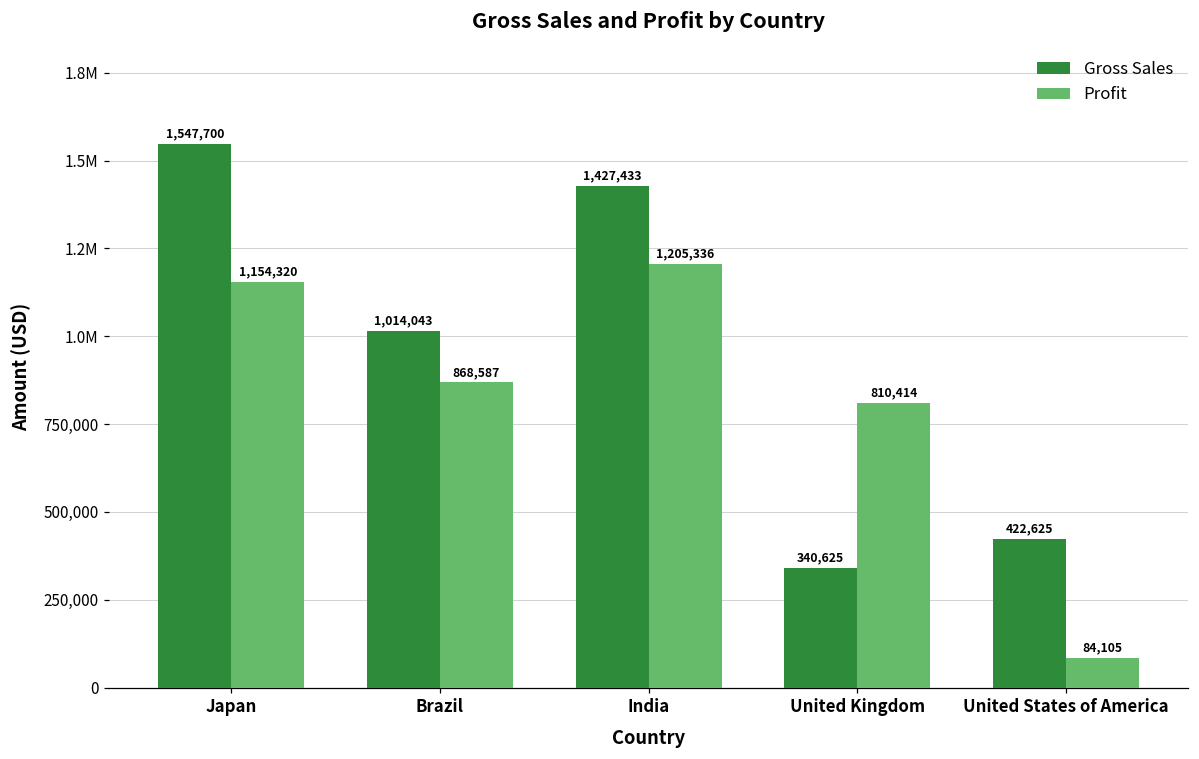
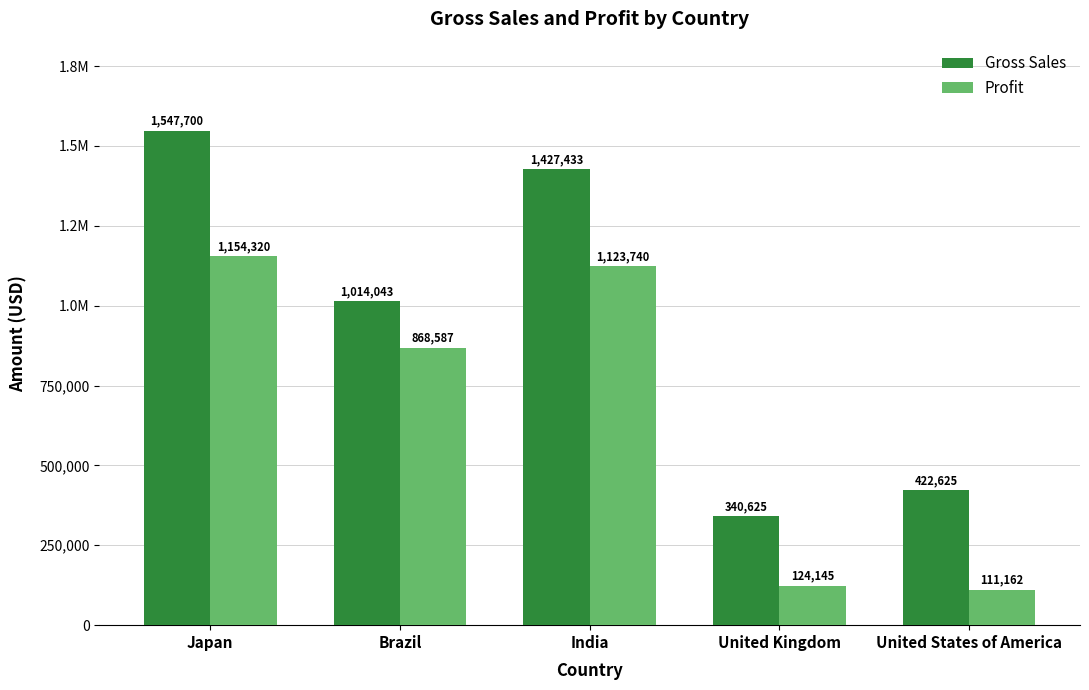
Profit, India: 1,205,336 -> 1,123,740
Profit, United Kingdom: 810,414 -> 124,145
Profit, United States of America: 84,105 -> 111,162
